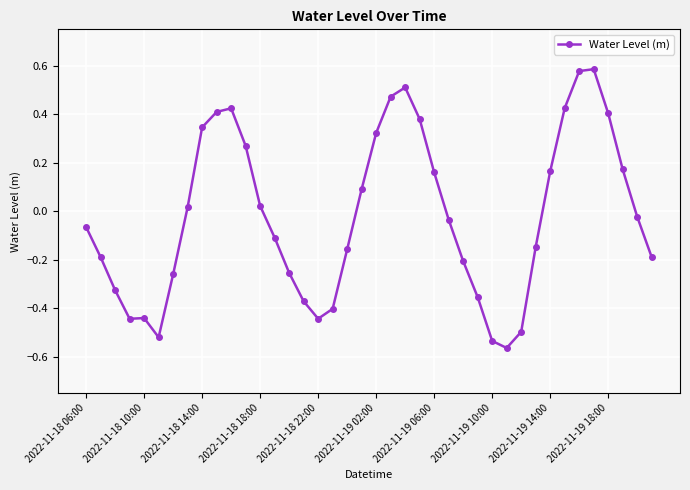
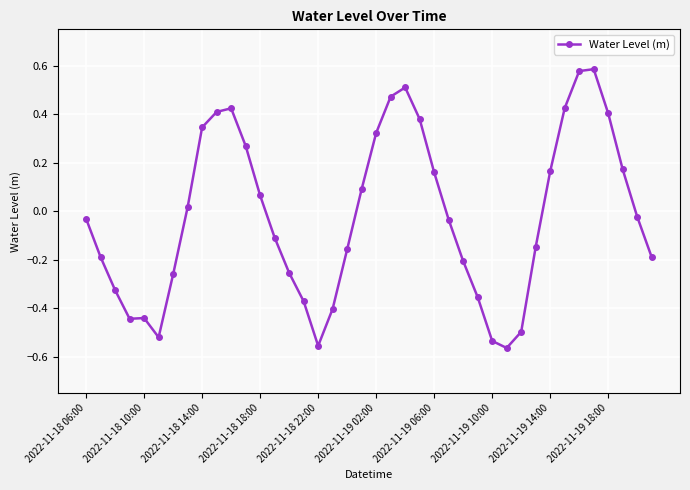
2022-11-18 06:00: -0.07 -> -0.03
2022-11-18 18:00: 0.02 -> 0.06
2022-11-18 22:00: -0.44 -> -0.56
